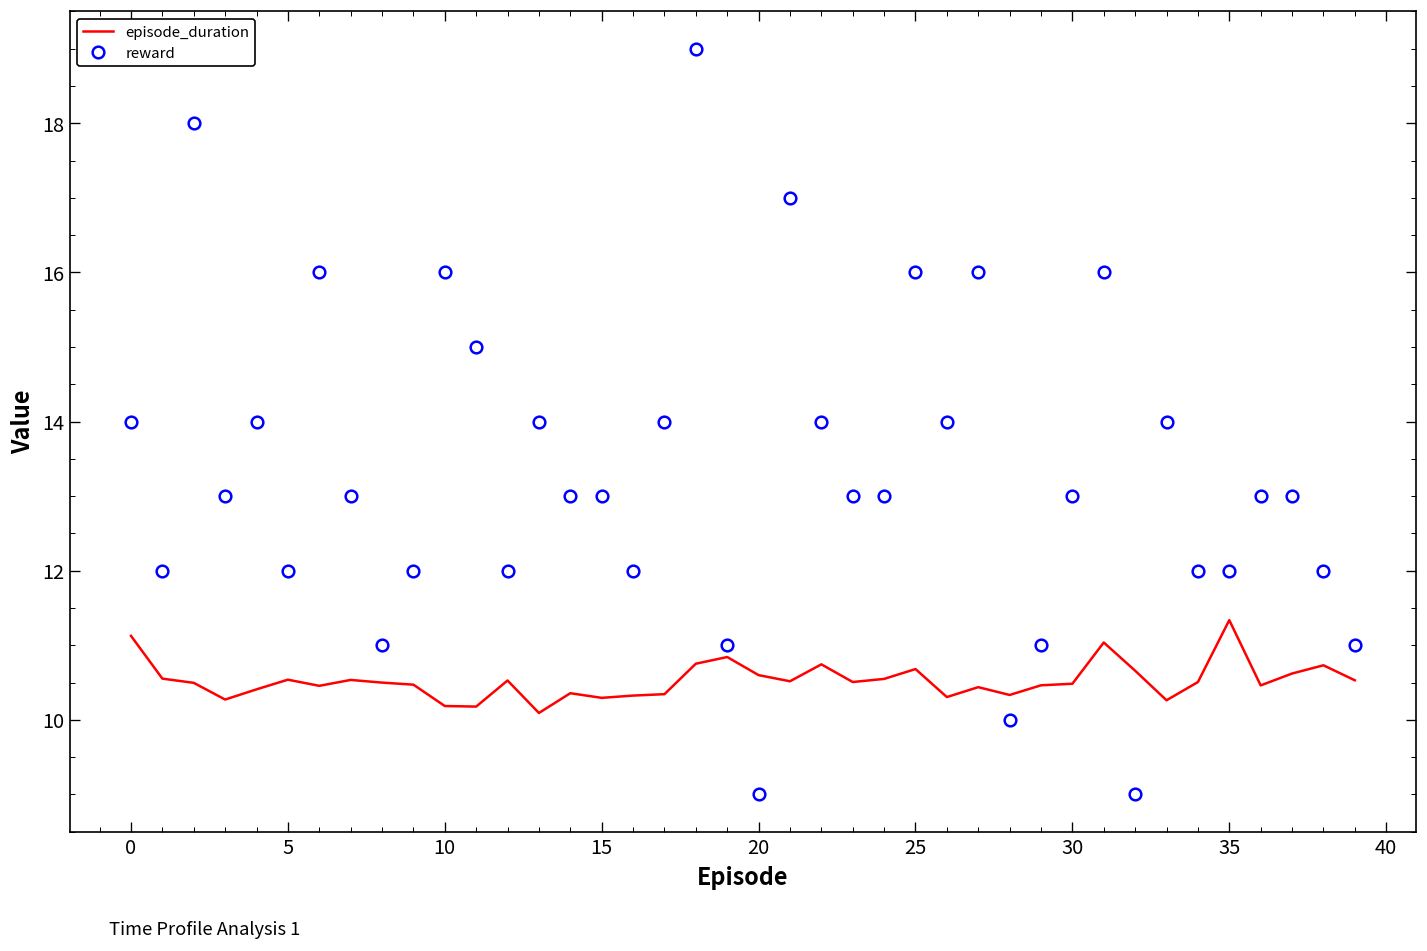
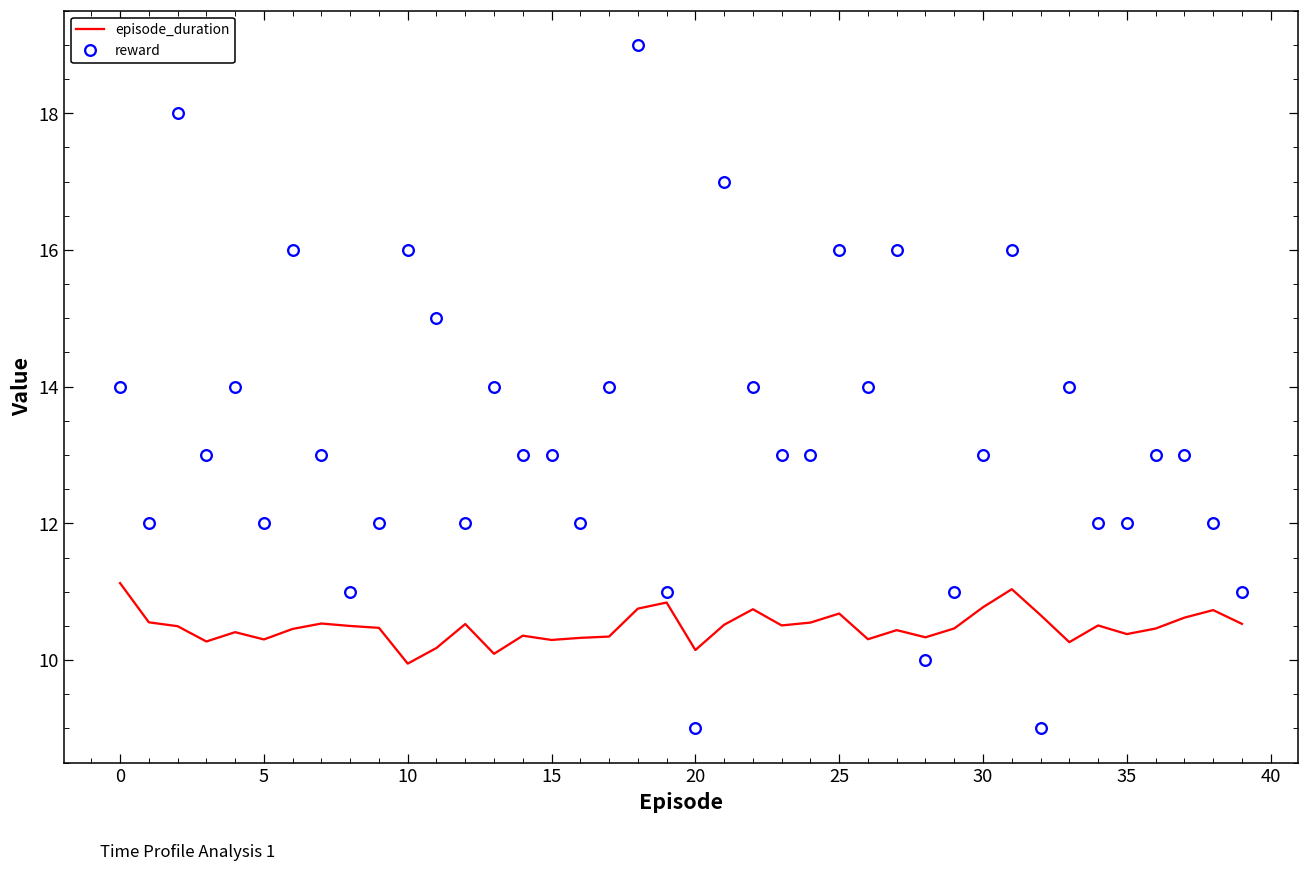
episode_duration, 5: 10.5 -> 10.3
episode_duration, 10: 10.2 -> 9.9
episode_duration, 20: 10.6 -> 10.1
episode_duration, 30: 10.5 -> 10.8
episode_duration, 35: 11.3 -> 10.4
